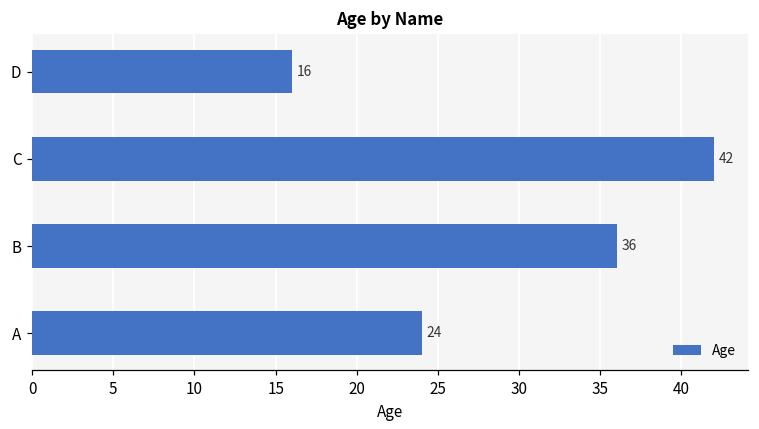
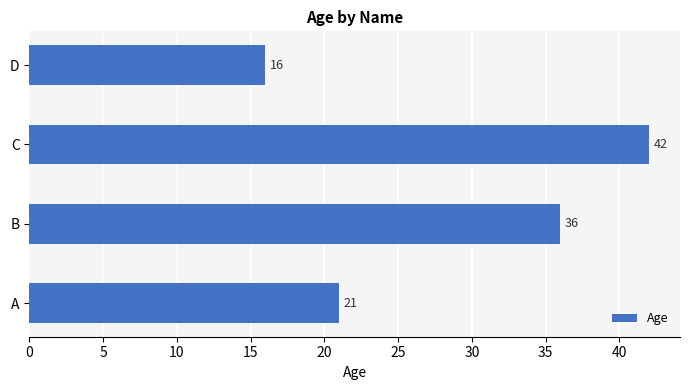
A: 24 -> 21
